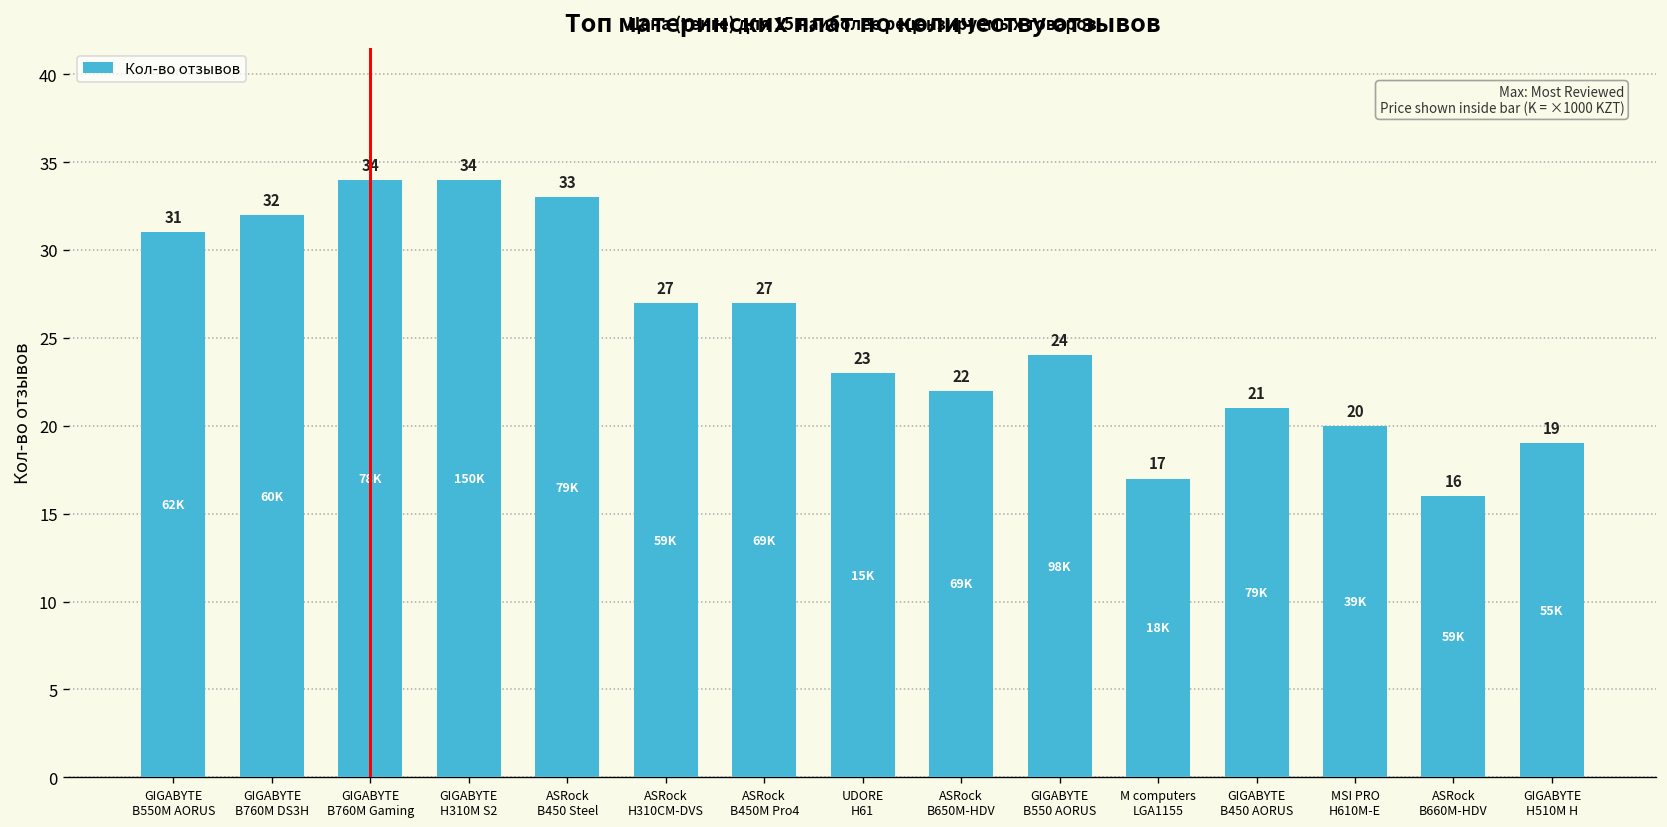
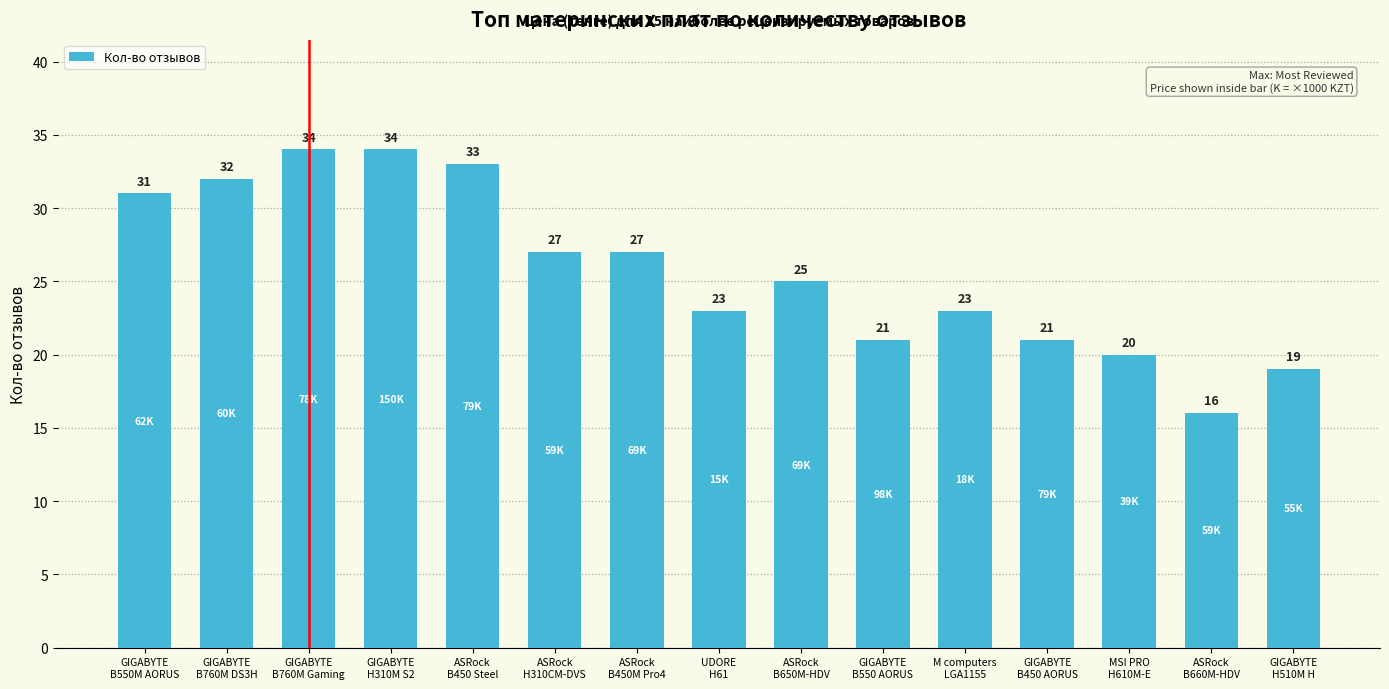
ASRock B650M-HDV: 22 -> 25
GIGABYTE B550 AORUS: 24 -> 21
M computers LGA1155: 17 -> 23
